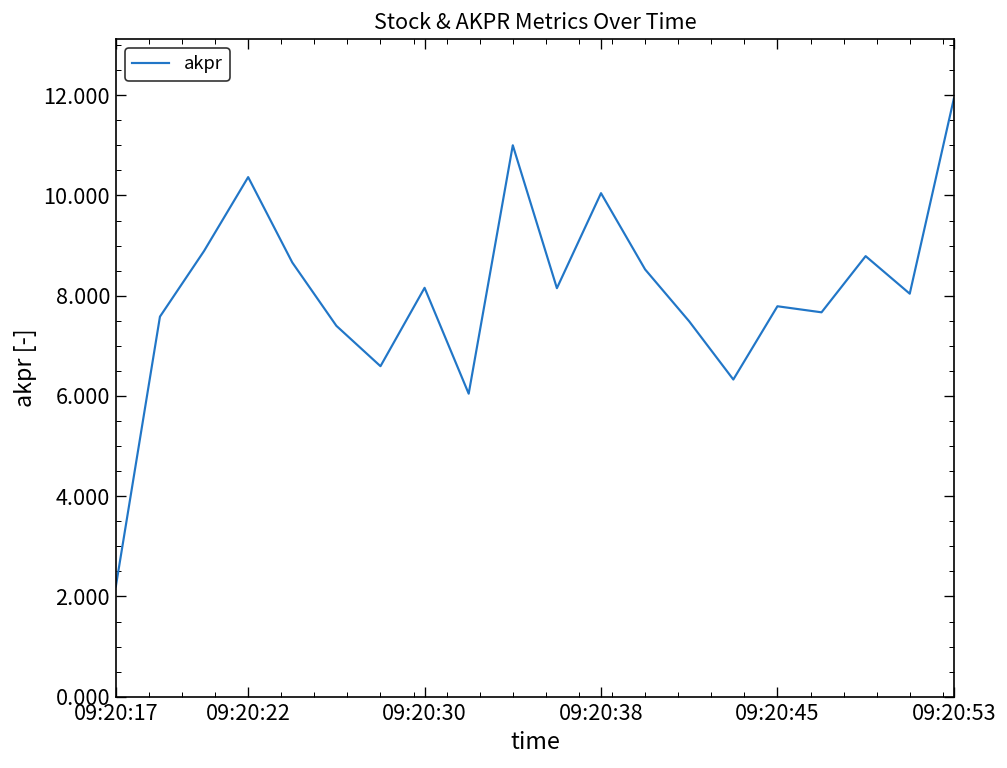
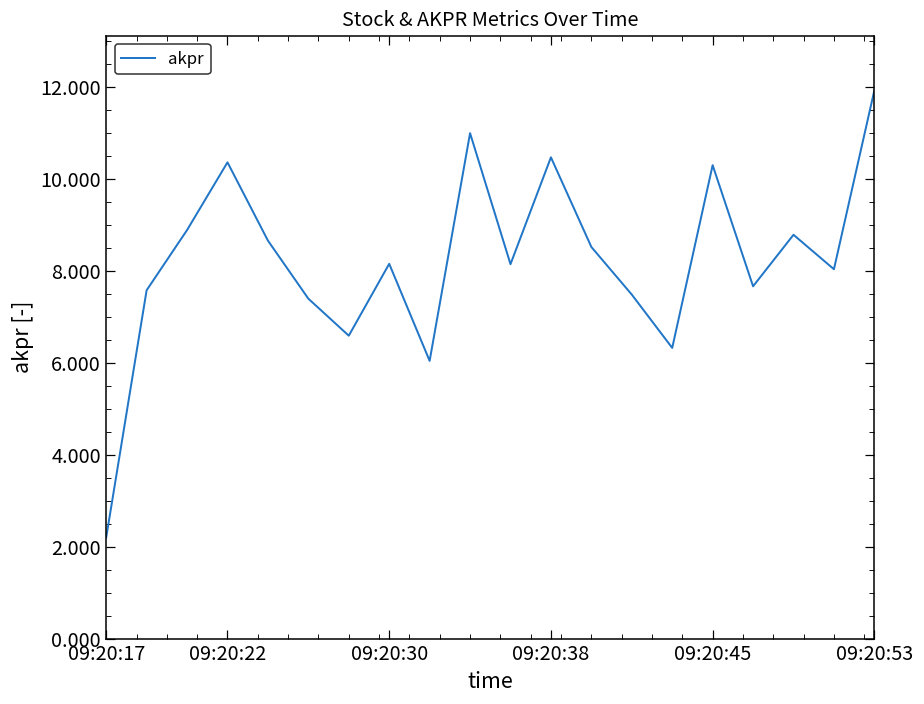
09:20:38: 10.0 -> 10.5
09:20:45: 7.8 -> 10.3
